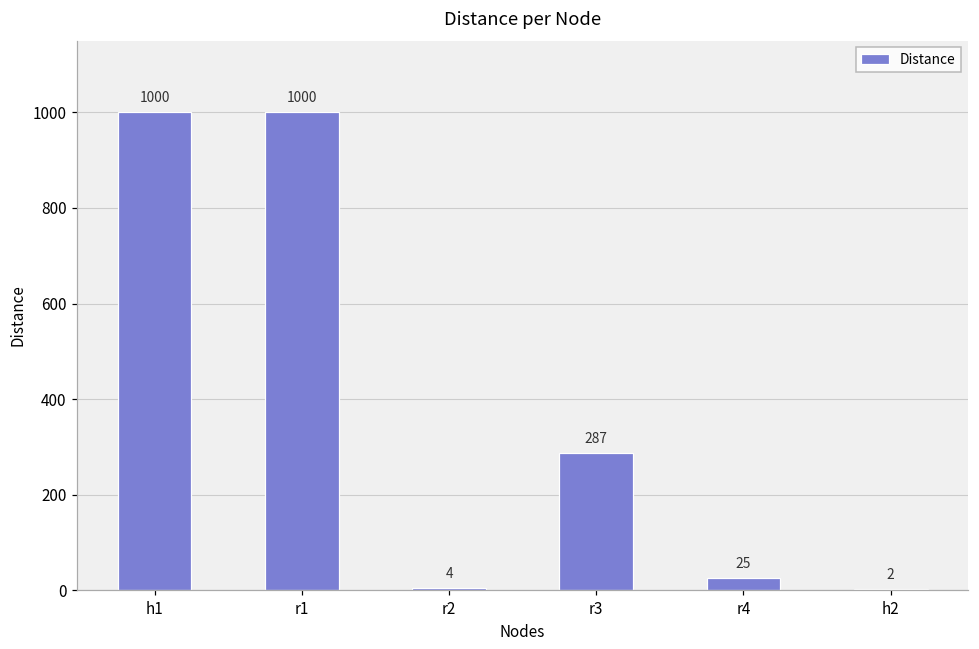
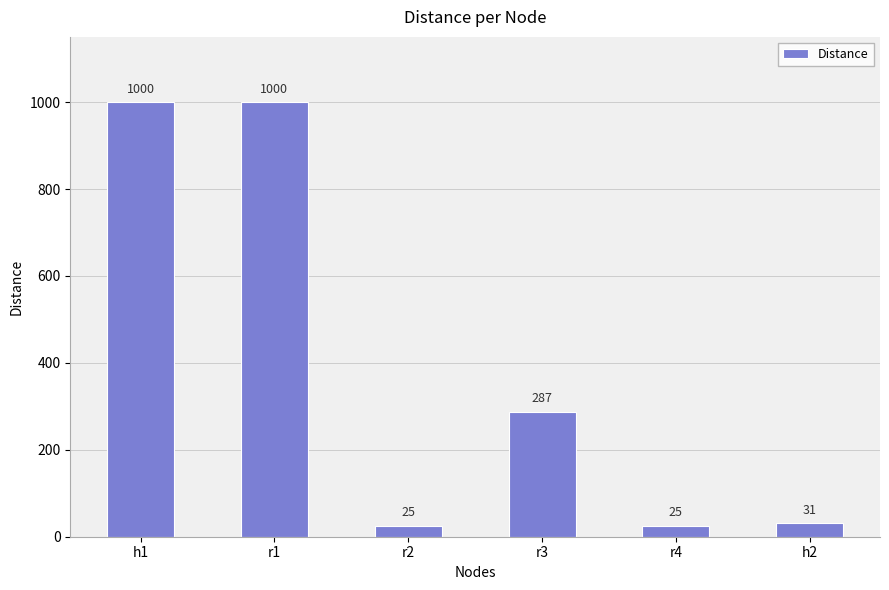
r2: 4 -> 25
h2: 2 -> 31
